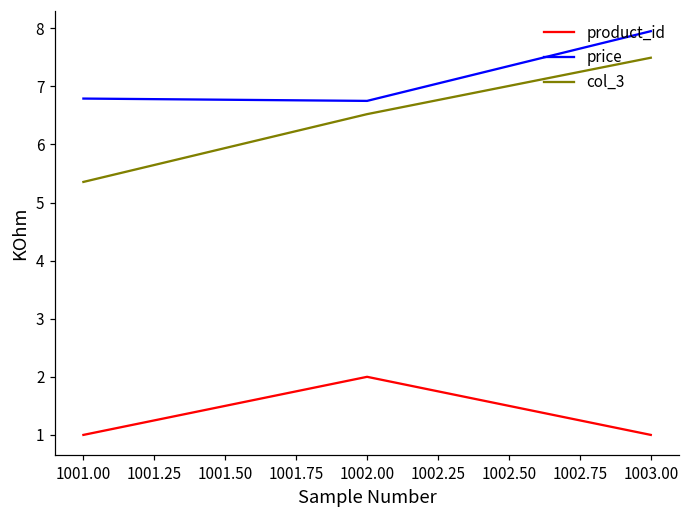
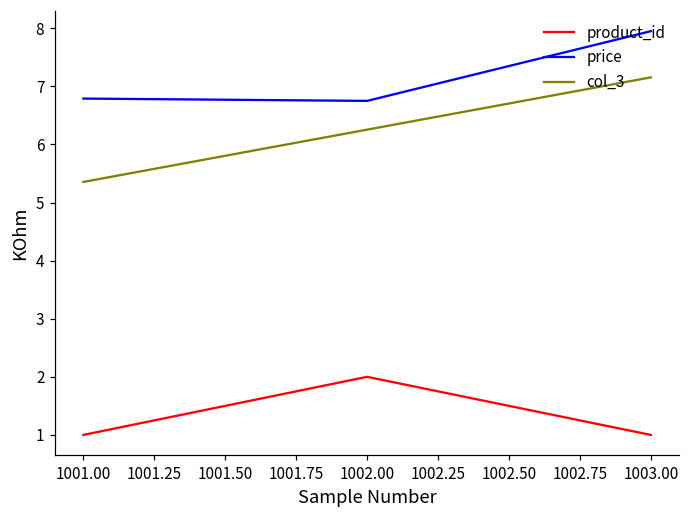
col_3, 1002.00: 6.5 -> 6.3
col_3, 1003.00: 7.5 -> 7.2
